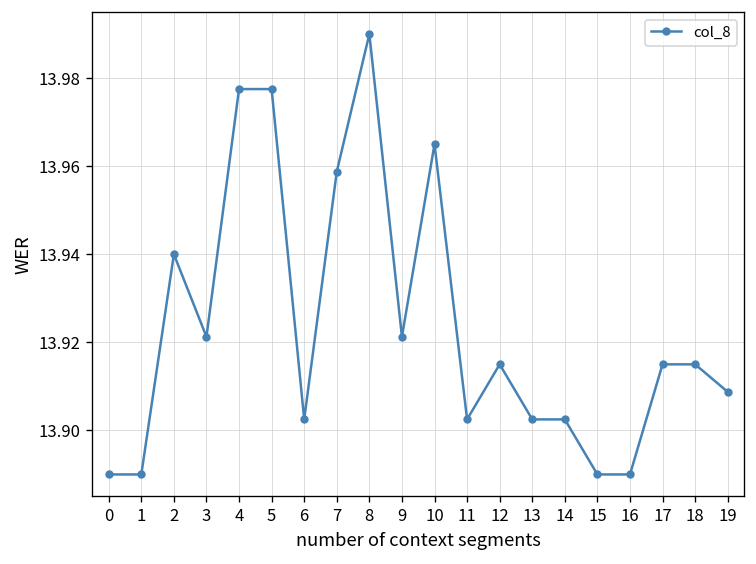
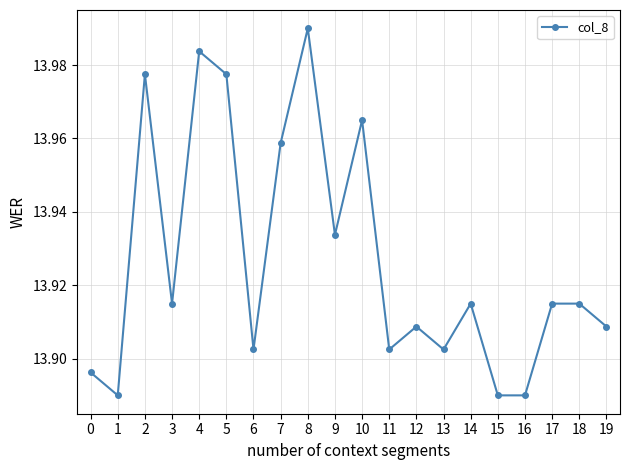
0: 13.890 -> 13.896
2: 13.940 -> 13.978
3: 13.921 -> 13.915
4: 13.978 -> 13.984
9: 13.921 -> 13.934
12: 13.915 -> 13.909
14: 13.903 -> 13.915
